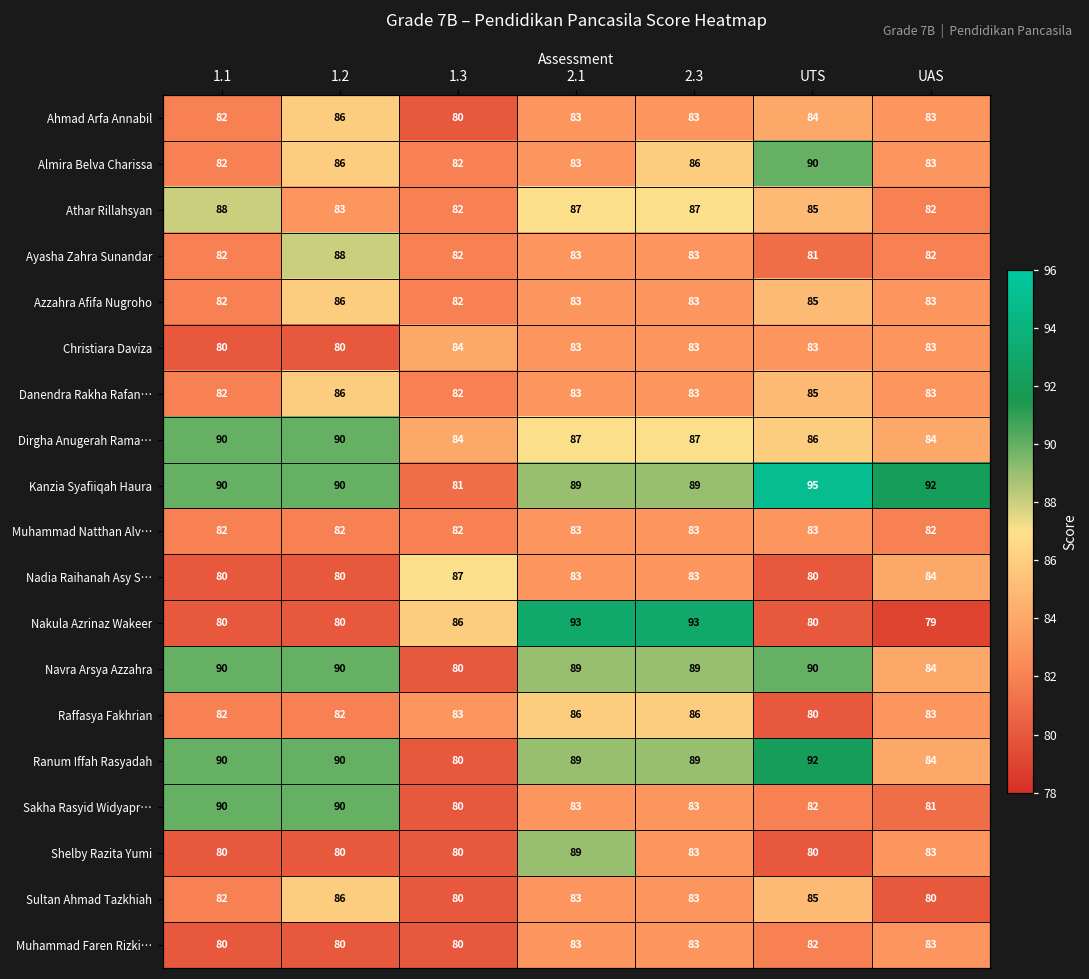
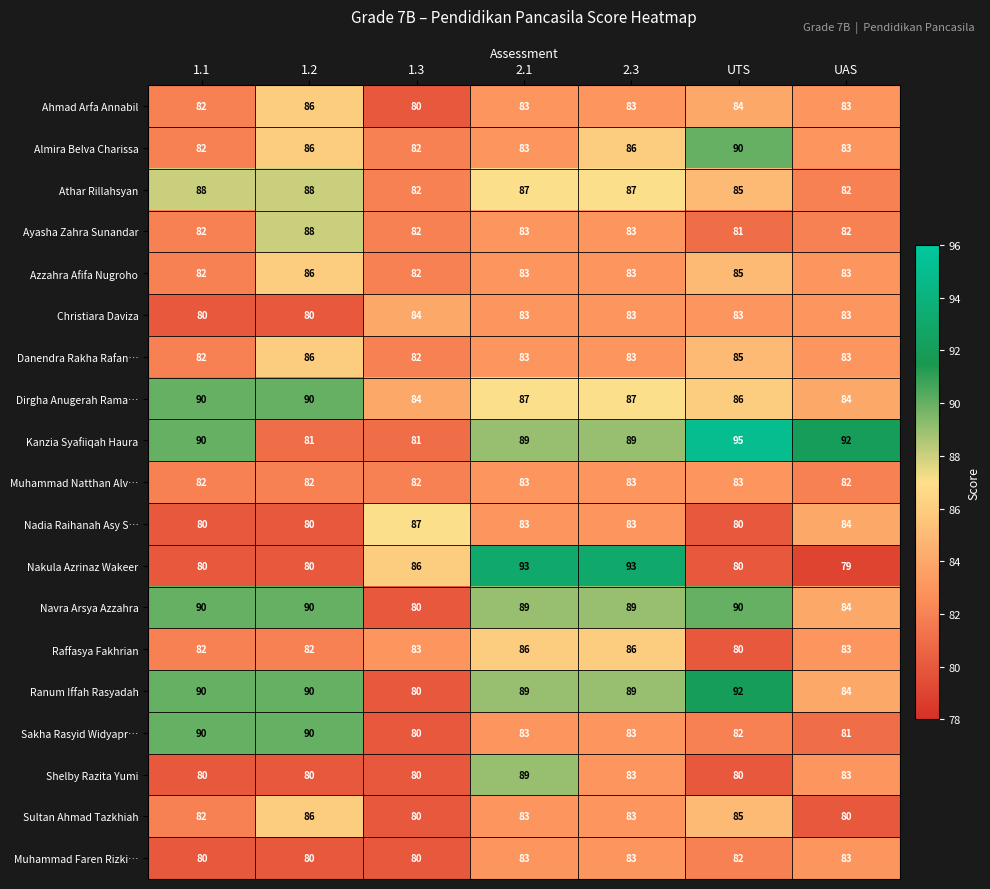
Athar Rillahsyan, 1.2: 83 -> 88
Kanzia Syafiiqah Haura, 1.2: 90 -> 81
